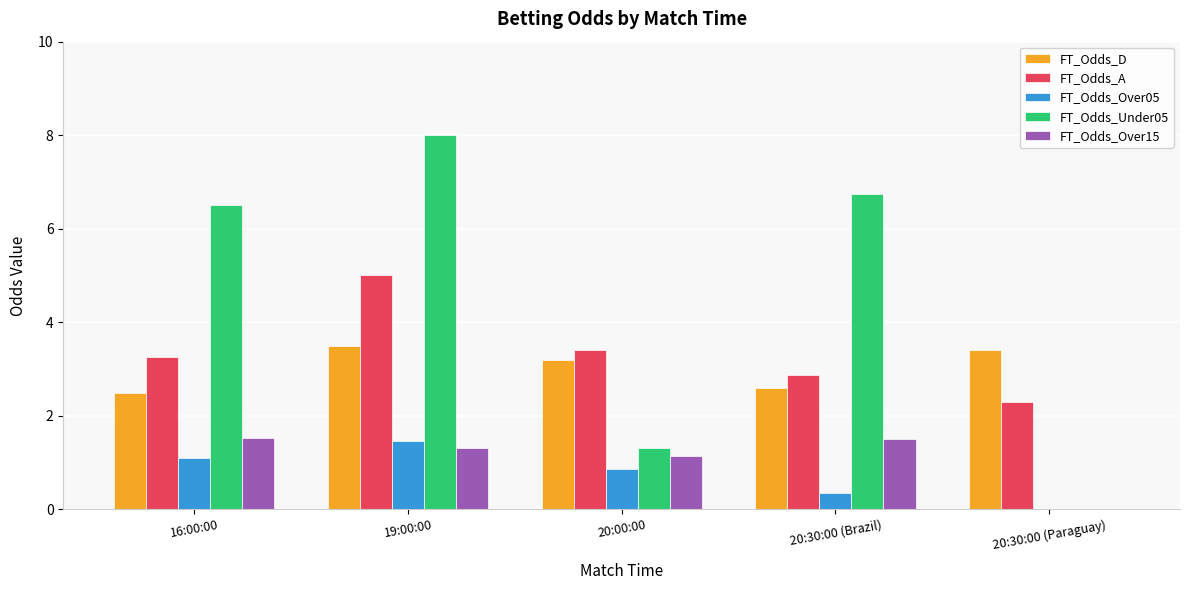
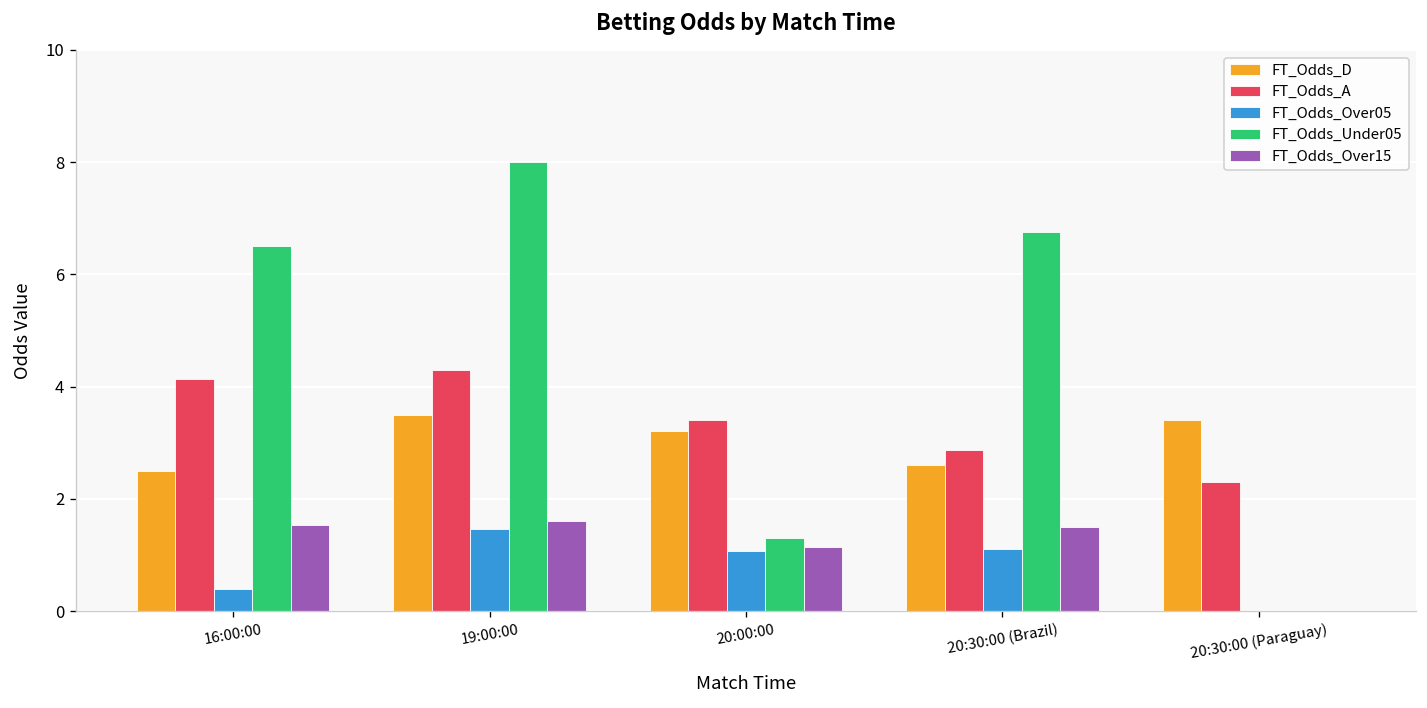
FT_Odds_A, 16:00:00: 3.3 -> 4.1
FT_Odds_Over05, 16:00:00: 1.1 -> 0.4
FT_Odds_A, 19:00:00: 5.0 -> 4.3
FT_Odds_Over15, 19:00:00: 1.3 -> 1.6
FT_Odds_Over05, 20:00:00: 0.9 -> 1.1
FT_Odds_Over05, 20:30:00 (Brazil): 0.4 -> 1.1
